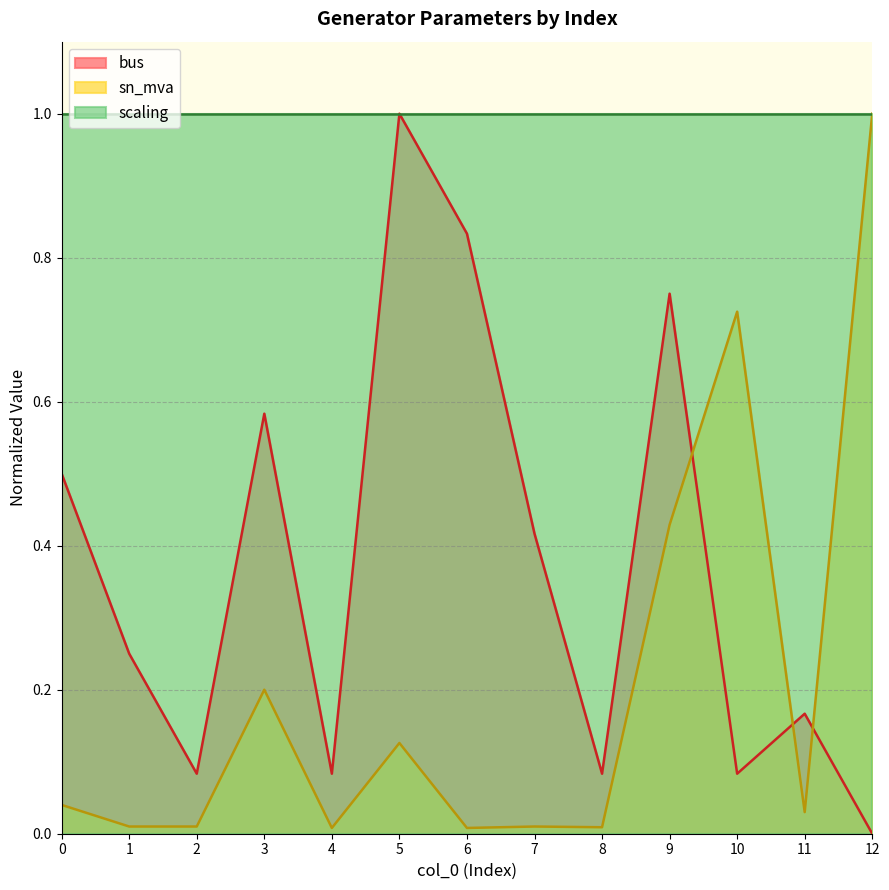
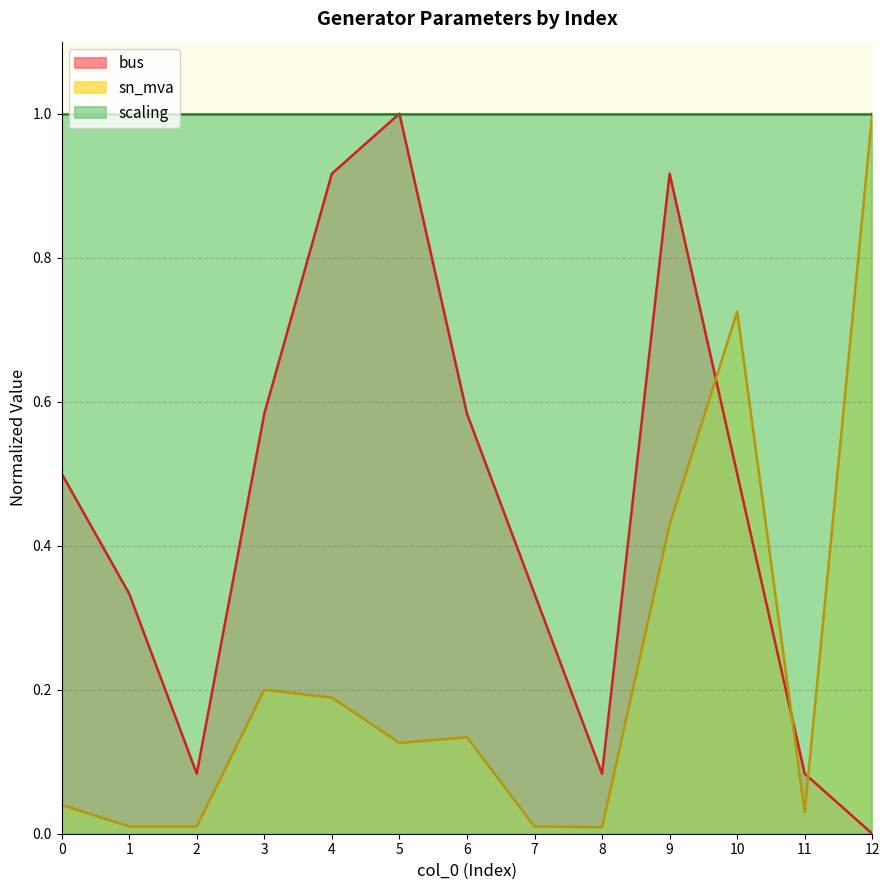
bus, 1: 0.25 -> 0.33
bus, 4: 0.08 -> 0.92
sn_mva, 4: 0.01 -> 0.19
bus, 6: 0.83 -> 0.58
sn_mva, 6: 0.01 -> 0.13
bus, 7: 0.42 -> 0.33
bus, 9: 0.75 -> 0.92
bus, 10: 0.08 -> 0.50
bus, 11: 0.17 -> 0.08
